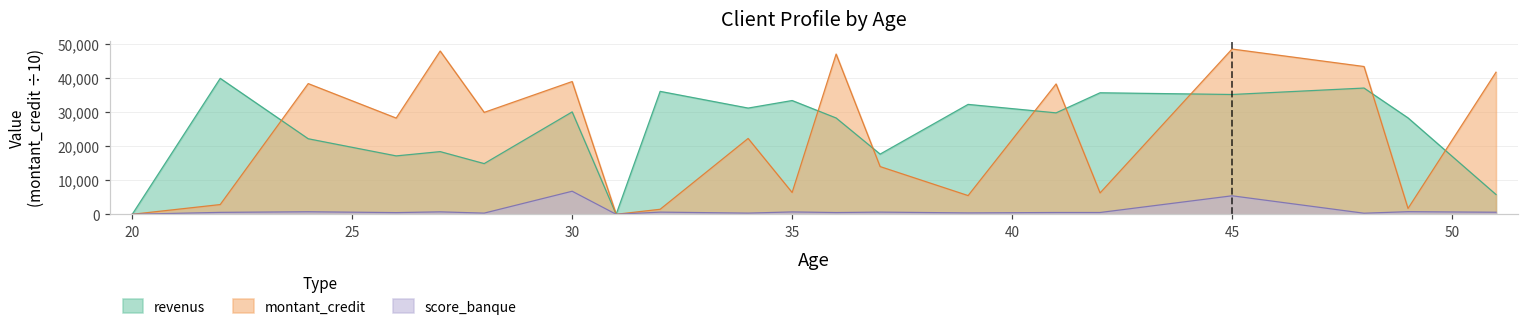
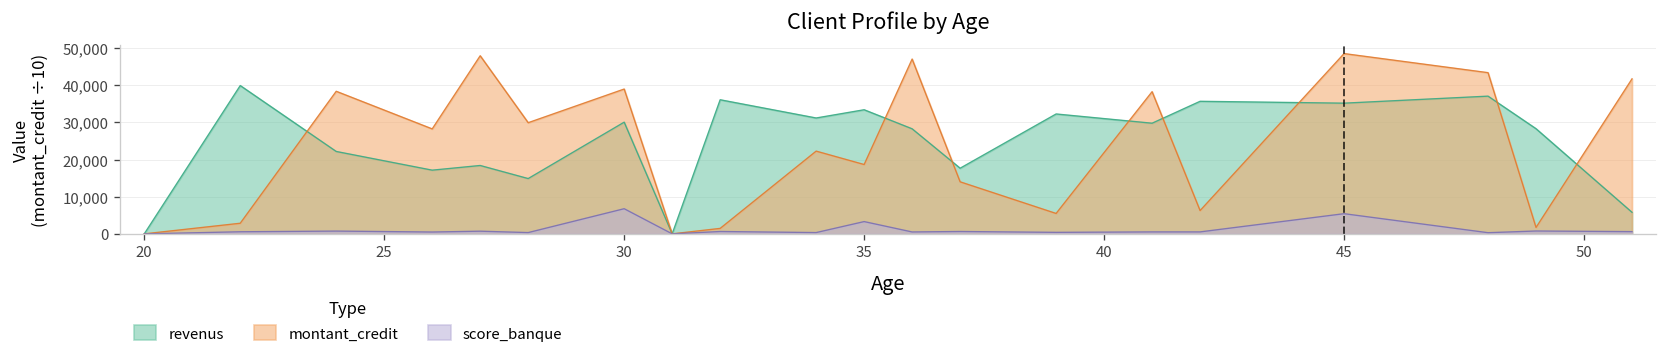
montant_credit, 35: 6,000 -> 19,000
score_banque, 35: 1,000 -> 3,000
